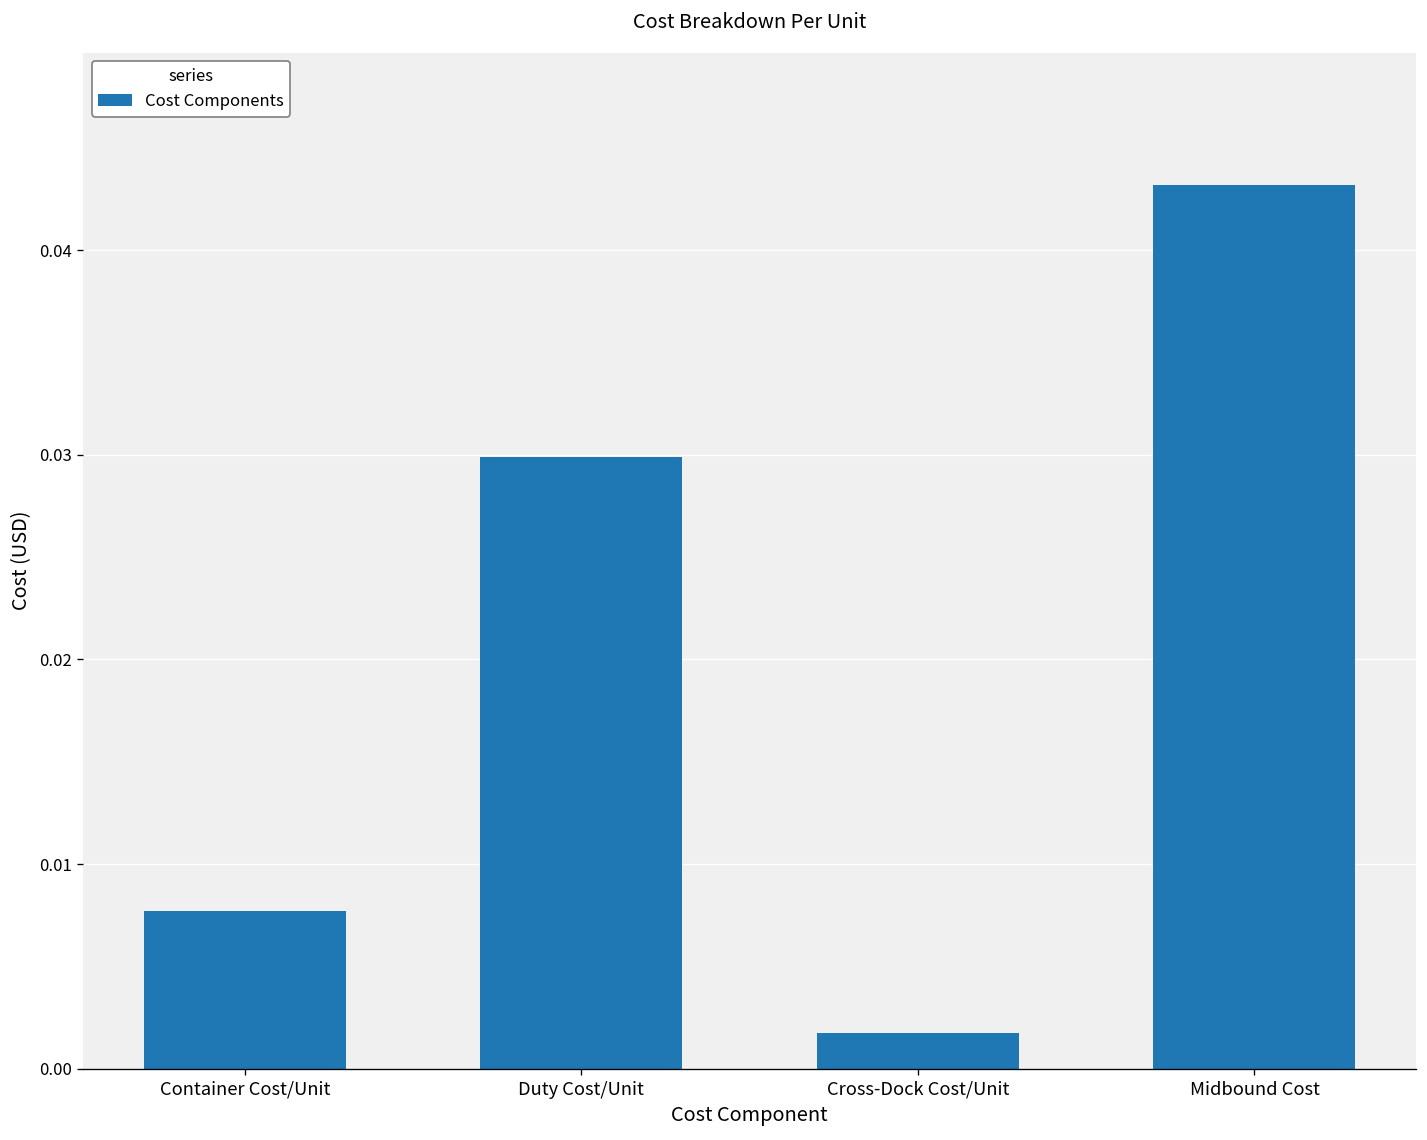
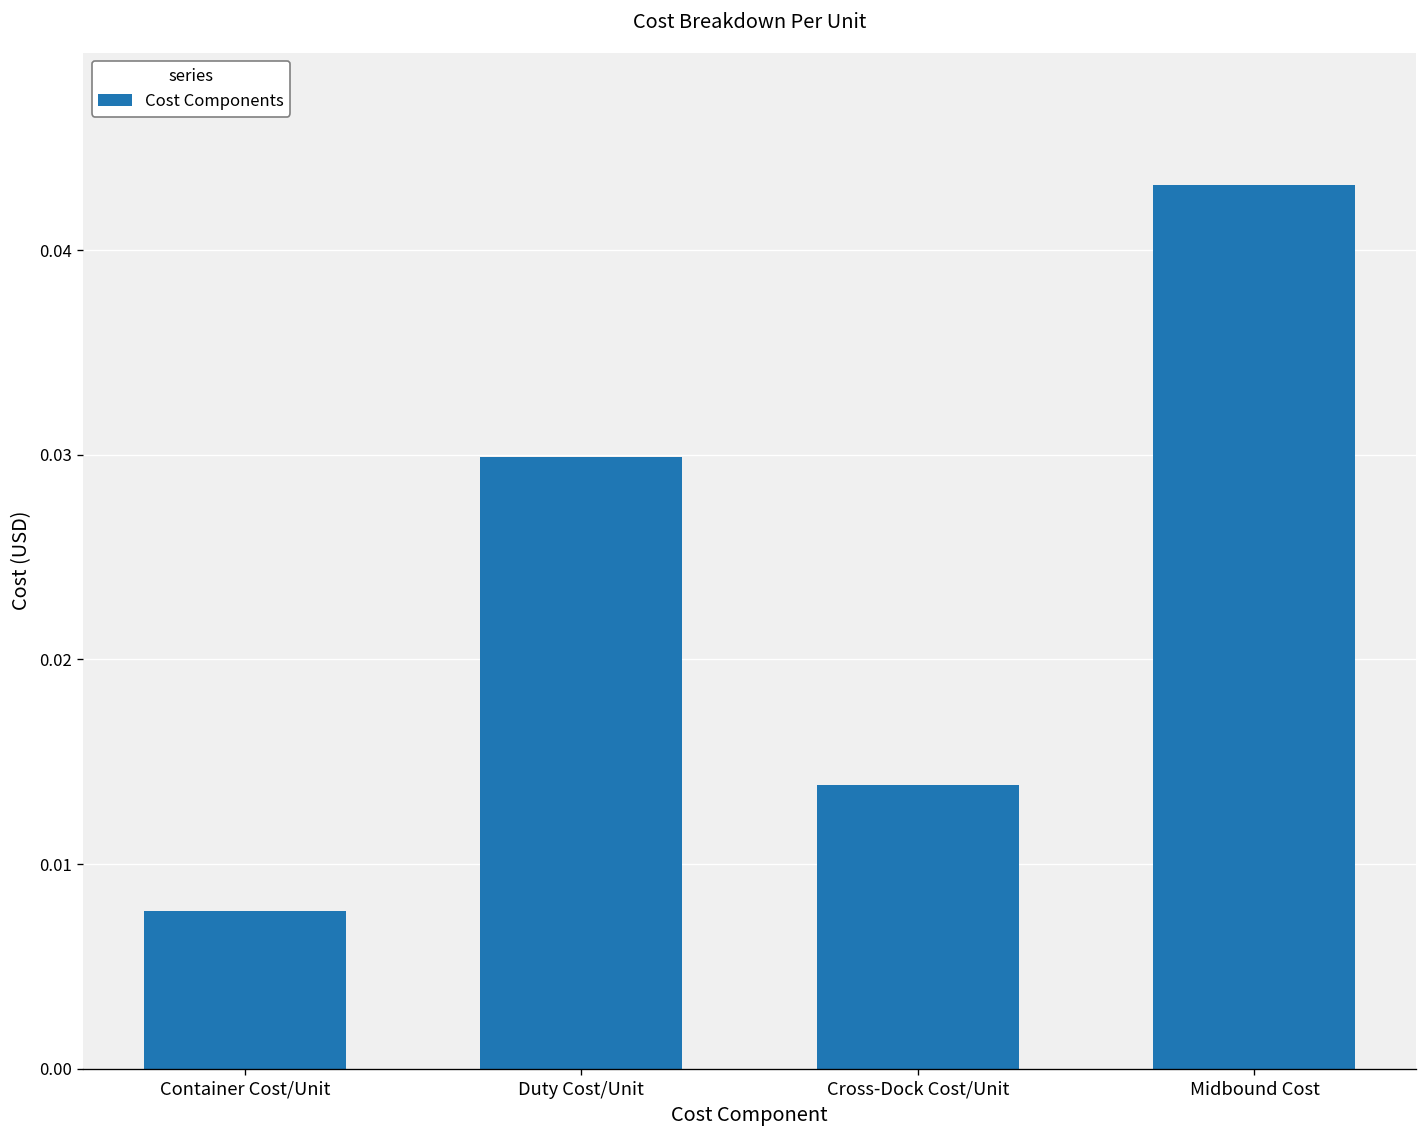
Cross-Dock Cost/Unit: 0.0018 -> 0.0138
